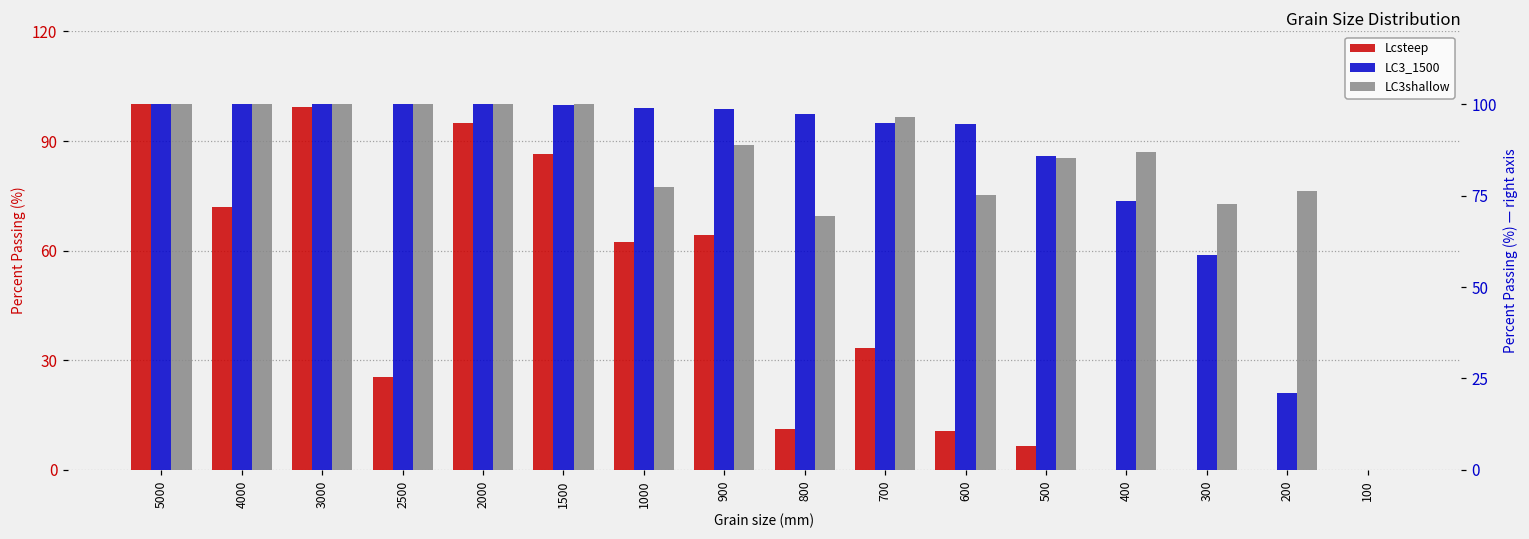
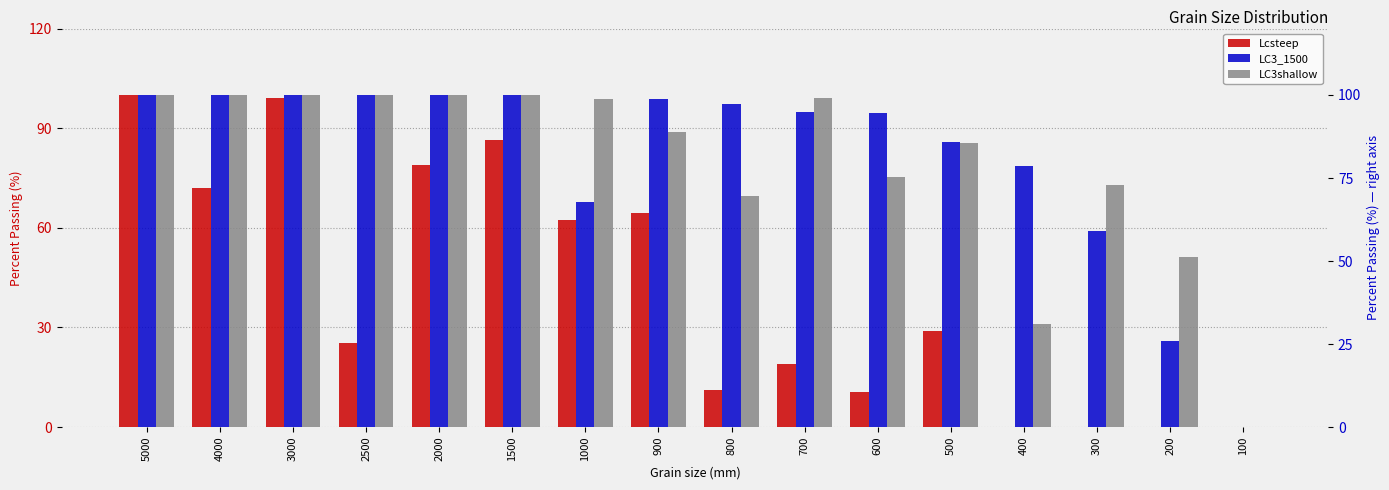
Lcsteep, 2000: 95 -> 79
LC3_1500, 1000: 99 -> 68
LC3shallow, 1000: 77 -> 99
Lcsteep, 700: 33 -> 19
LC3shallow, 700: 97 -> 99
Lcsteep, 500: 7 -> 29
LC3_1500, 400: 74 -> 79
LC3shallow, 400: 87 -> 31
LC3_1500, 200: 21 -> 26
LC3shallow, 200: 76 -> 51
